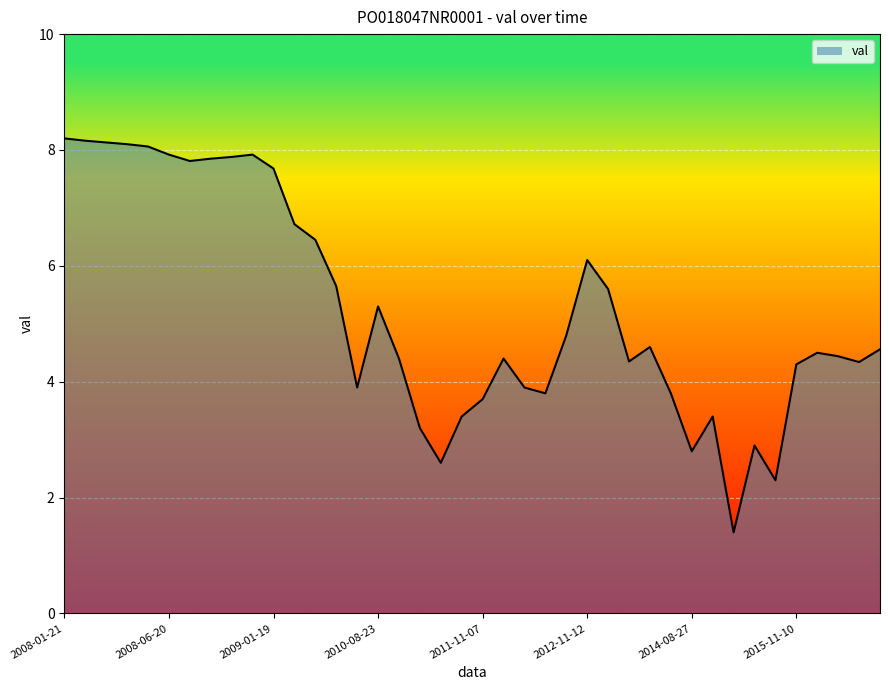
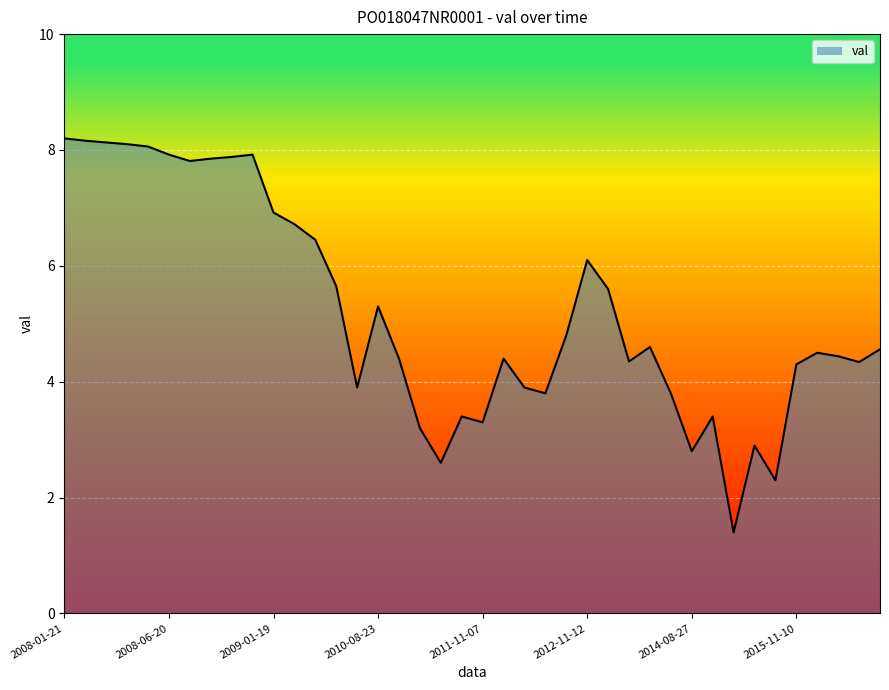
2009-01-19: 7.7 -> 6.9
2011-11-07: 3.7 -> 3.3
